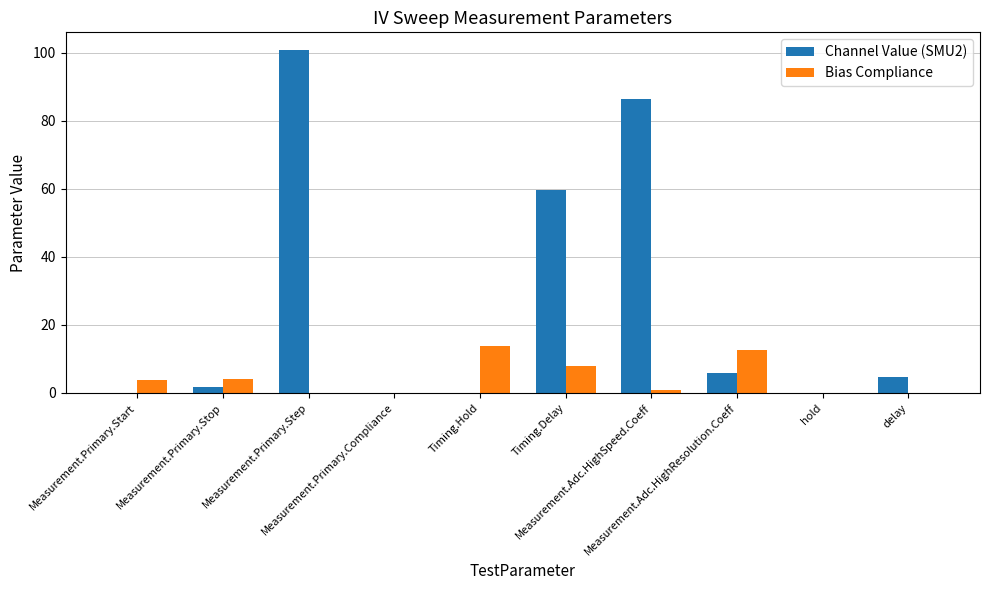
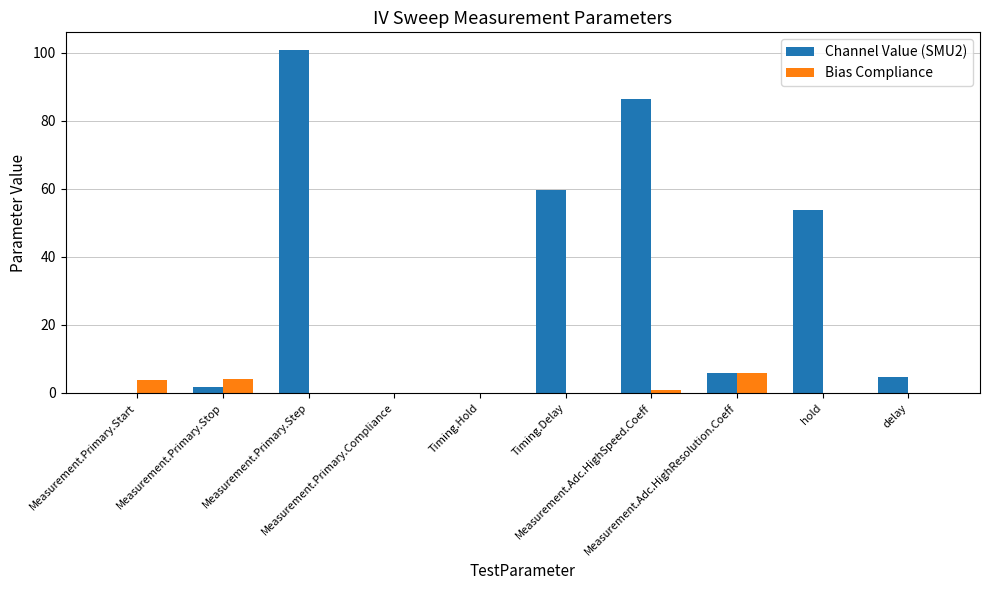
Bias Compliance, Timing.Hold: 14 -> 0
Bias Compliance, Timing.Delay: 8 -> 0
Bias Compliance, Measurement.Adc.HighResolution.Coeff: 13 -> 6
Channel Value (SMU2), hold: 0 -> 54
